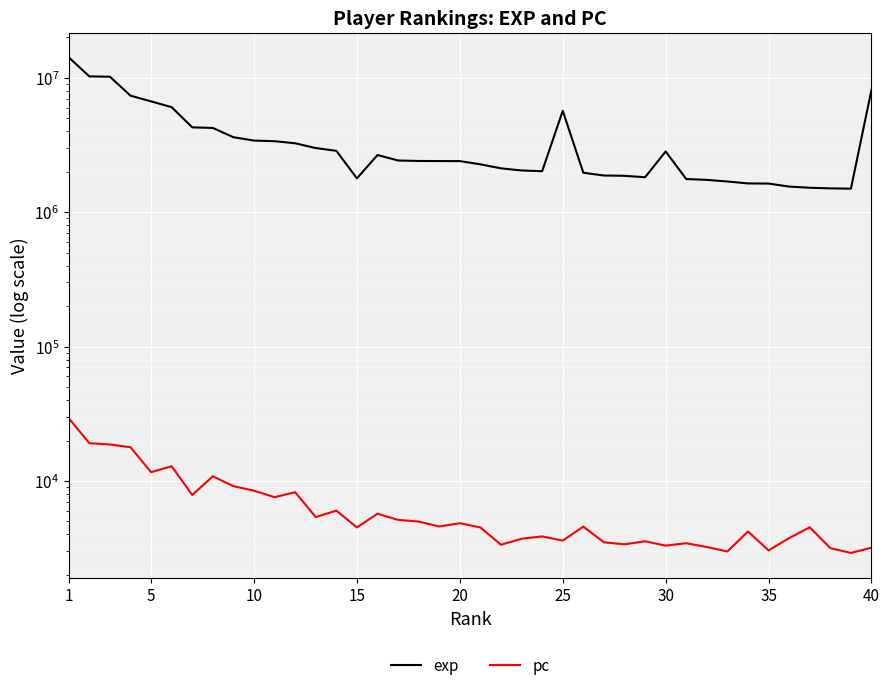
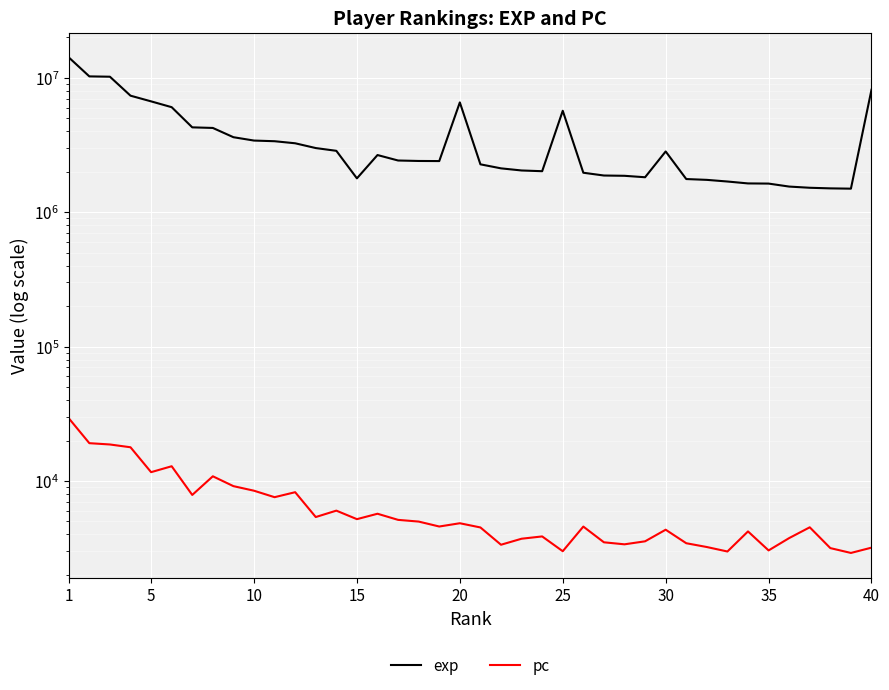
pc, 15: 4500 -> 5200
exp, 20: 2400000 -> 7000000
pc, 25: 3600 -> 3000
pc, 30: 3300 -> 4300
